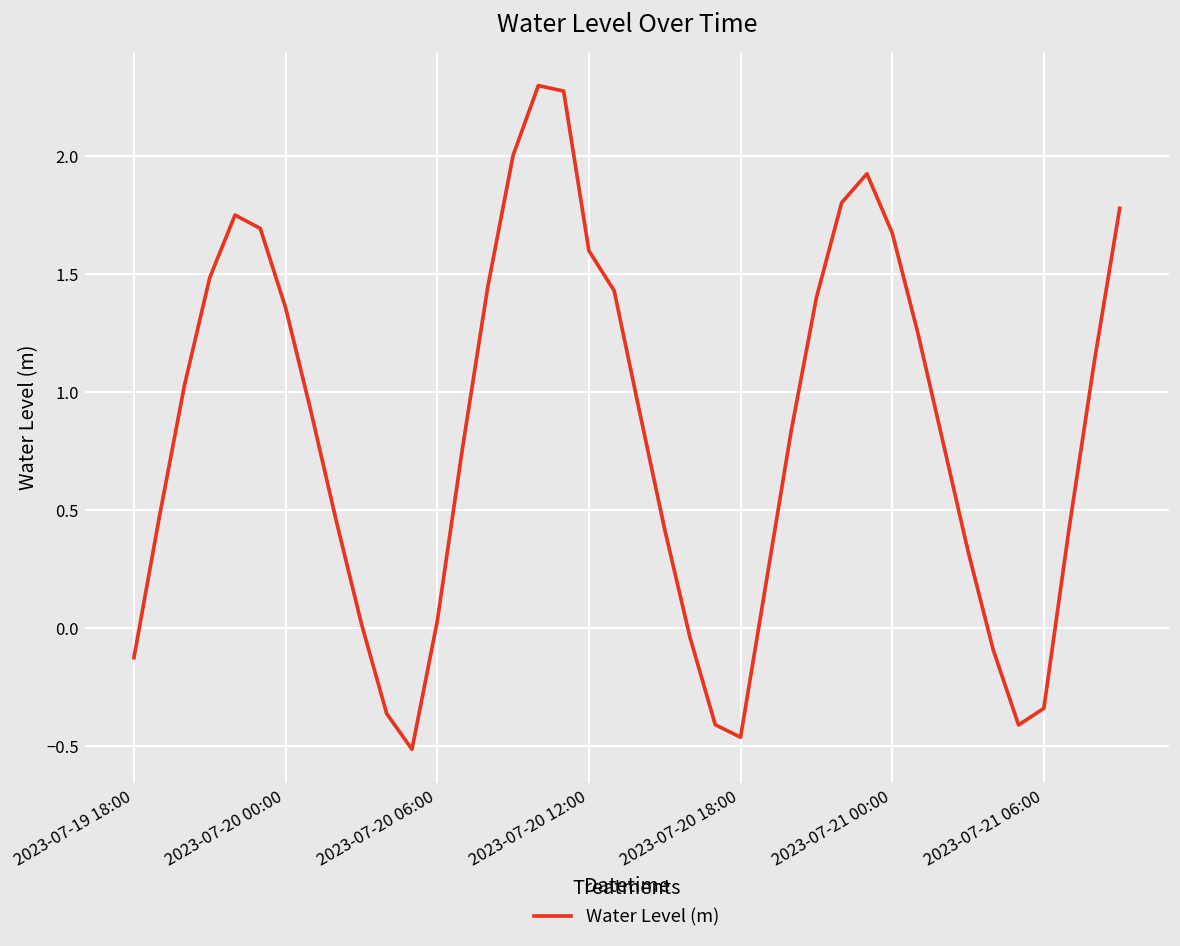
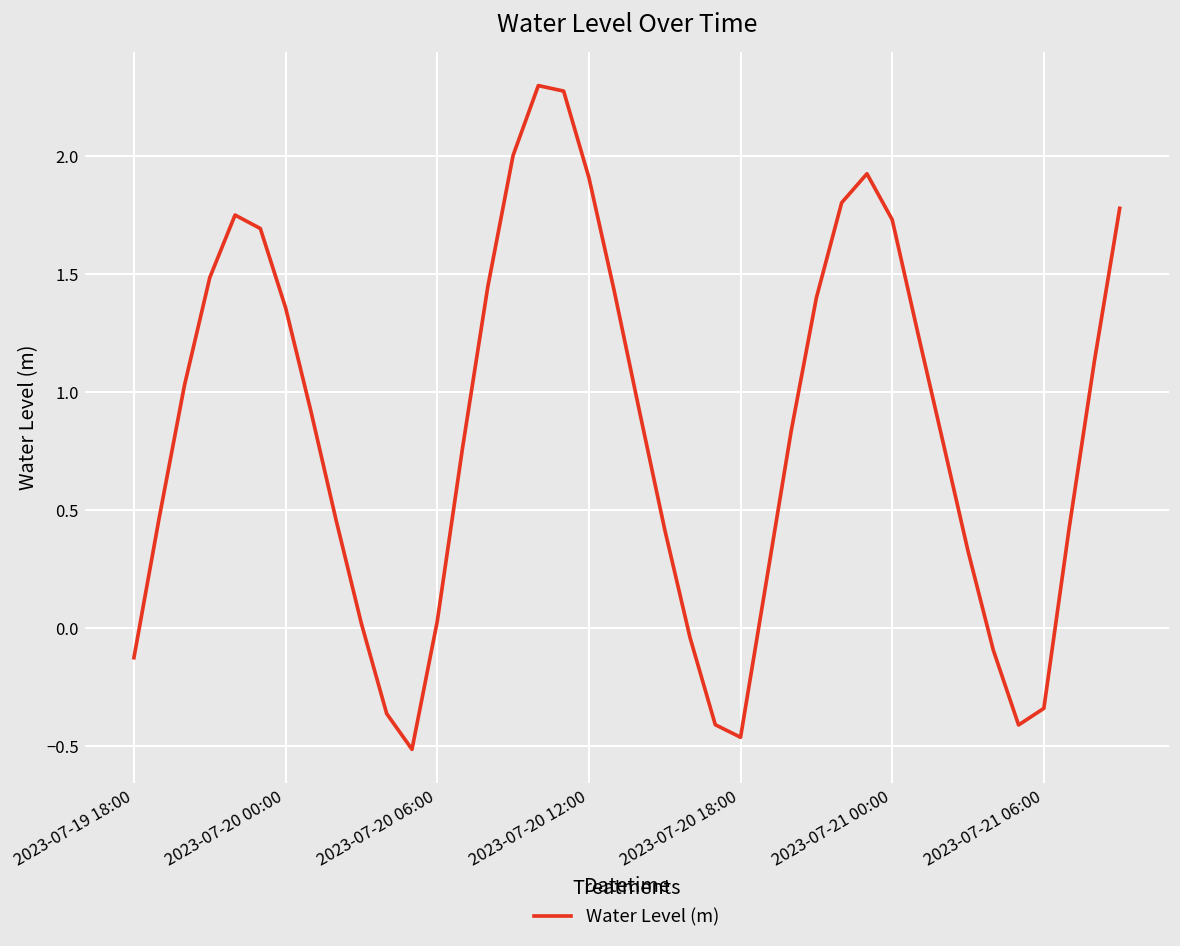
2023-07-20 12:00: 1.60 -> 1.91
2023-07-21 00:00: 1.67 -> 1.73
